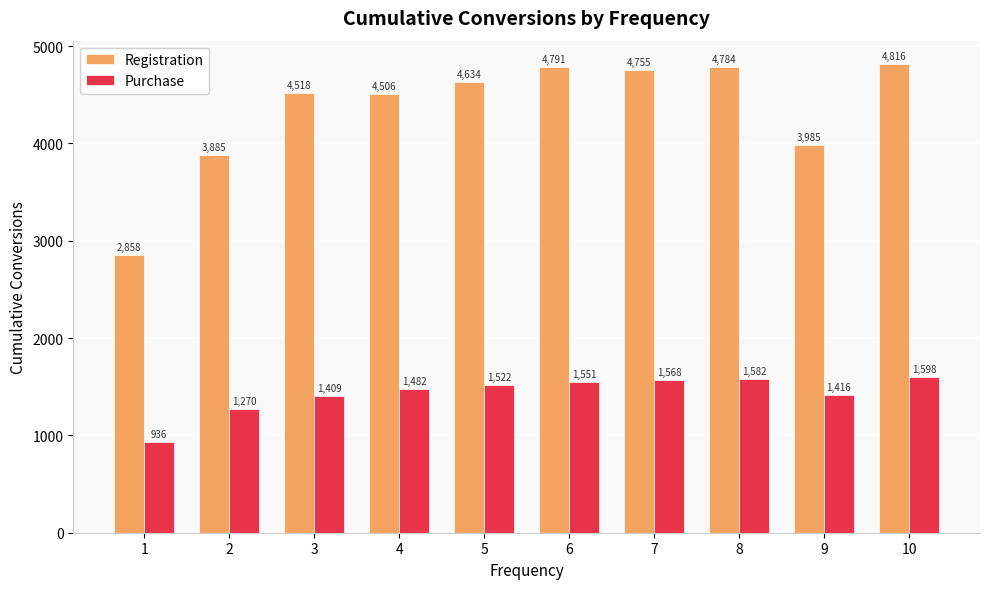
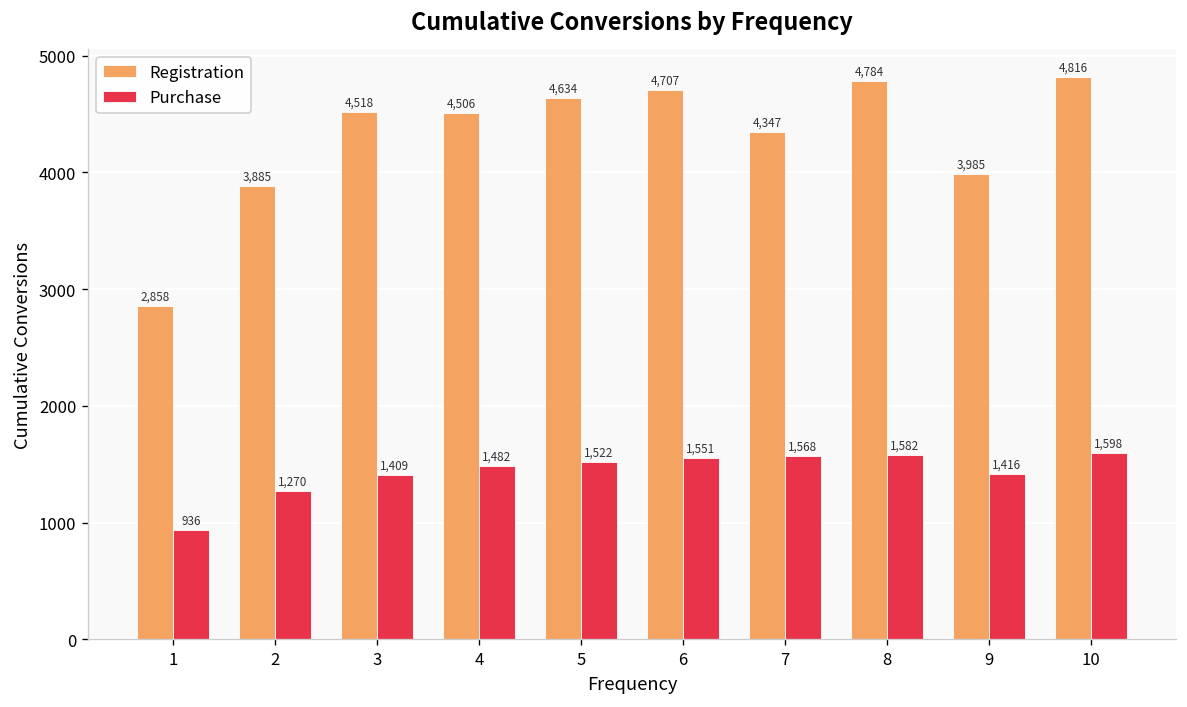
Registration, 6: 4,791 -> 4,707
Registration, 7: 4,755 -> 4,347
